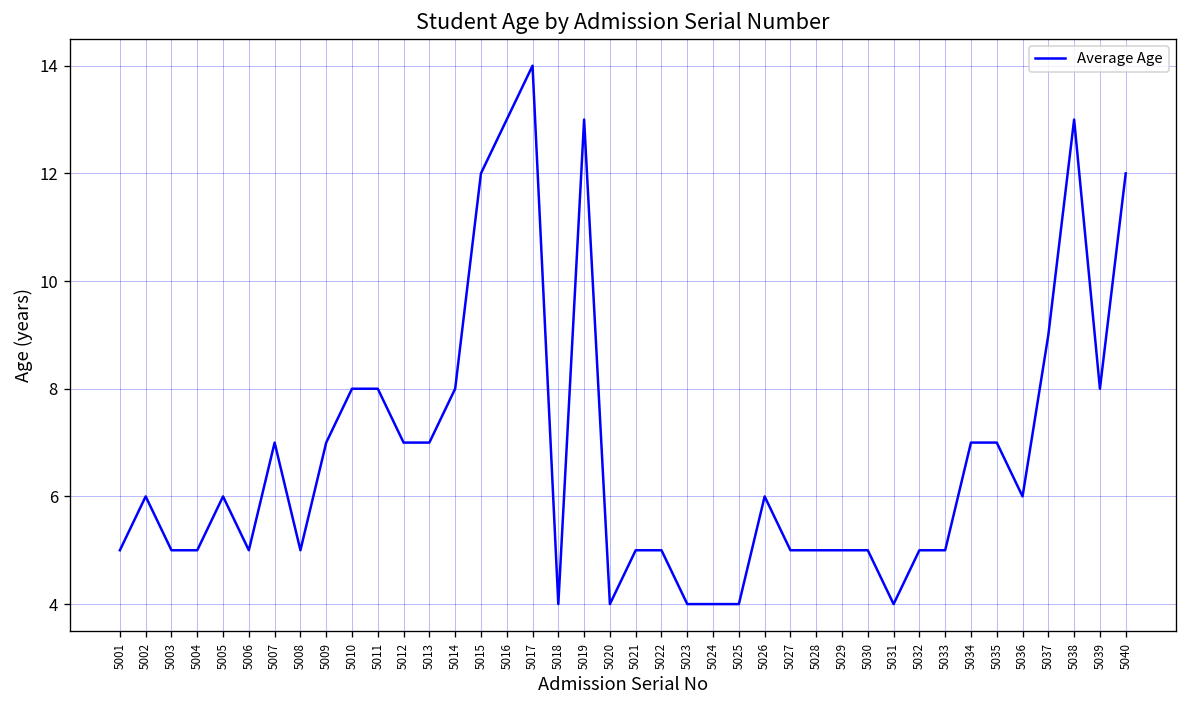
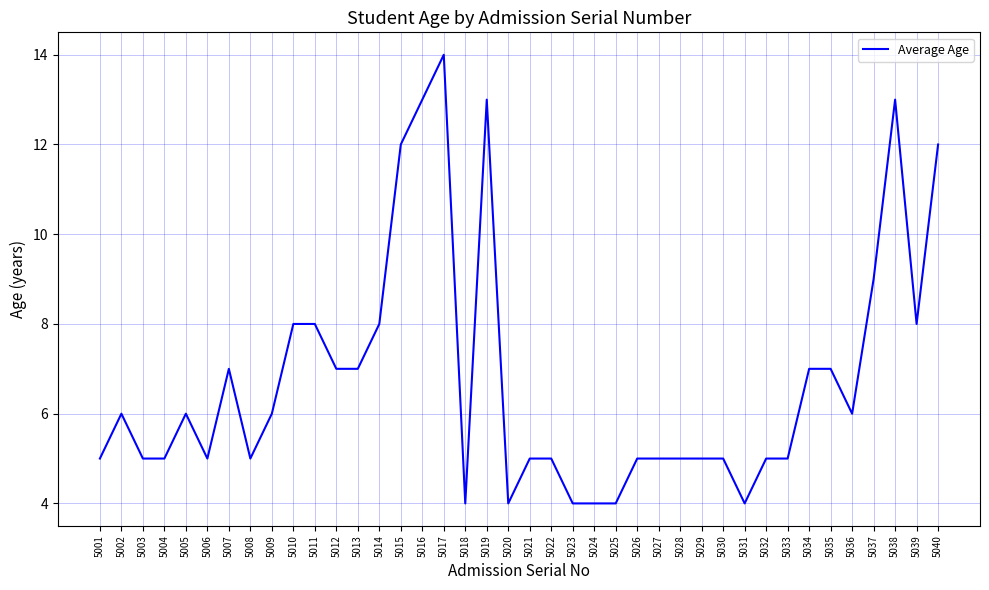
5009: 7 -> 6
5026: 6 -> 5
